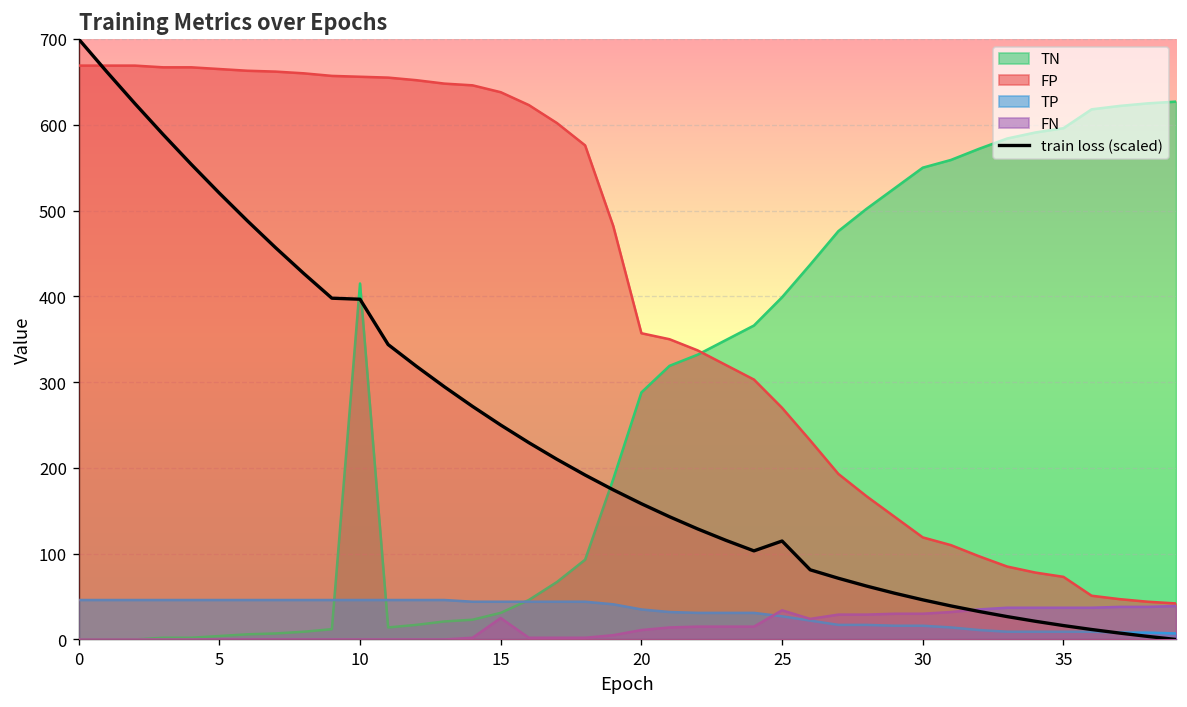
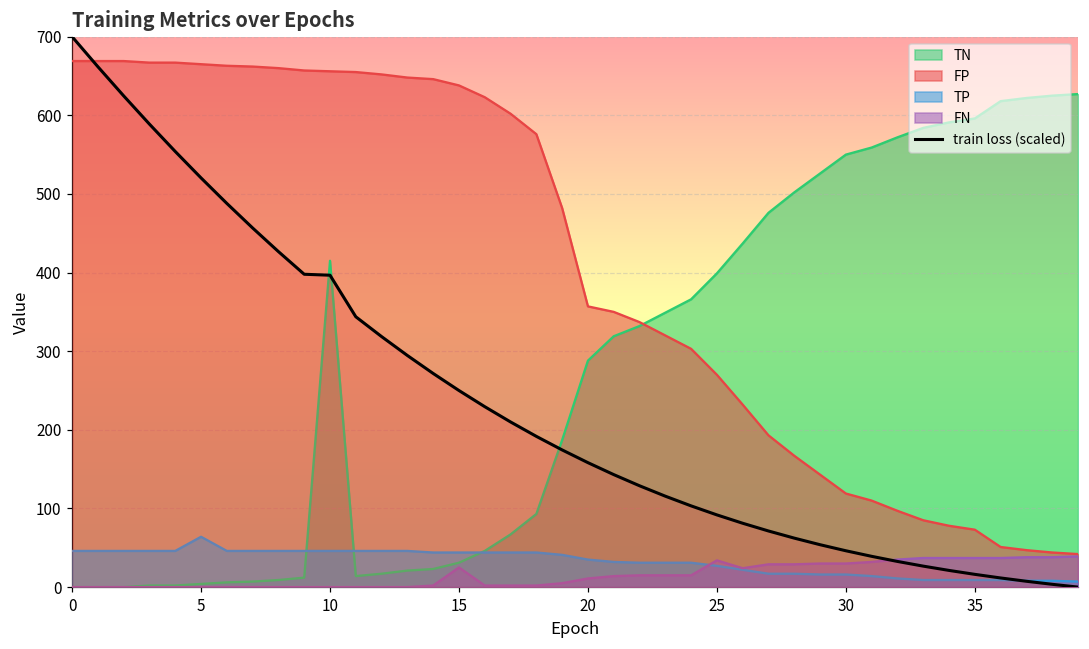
TP, 5: 50 -> 60
train loss (scaled), 25: 110 -> 90
